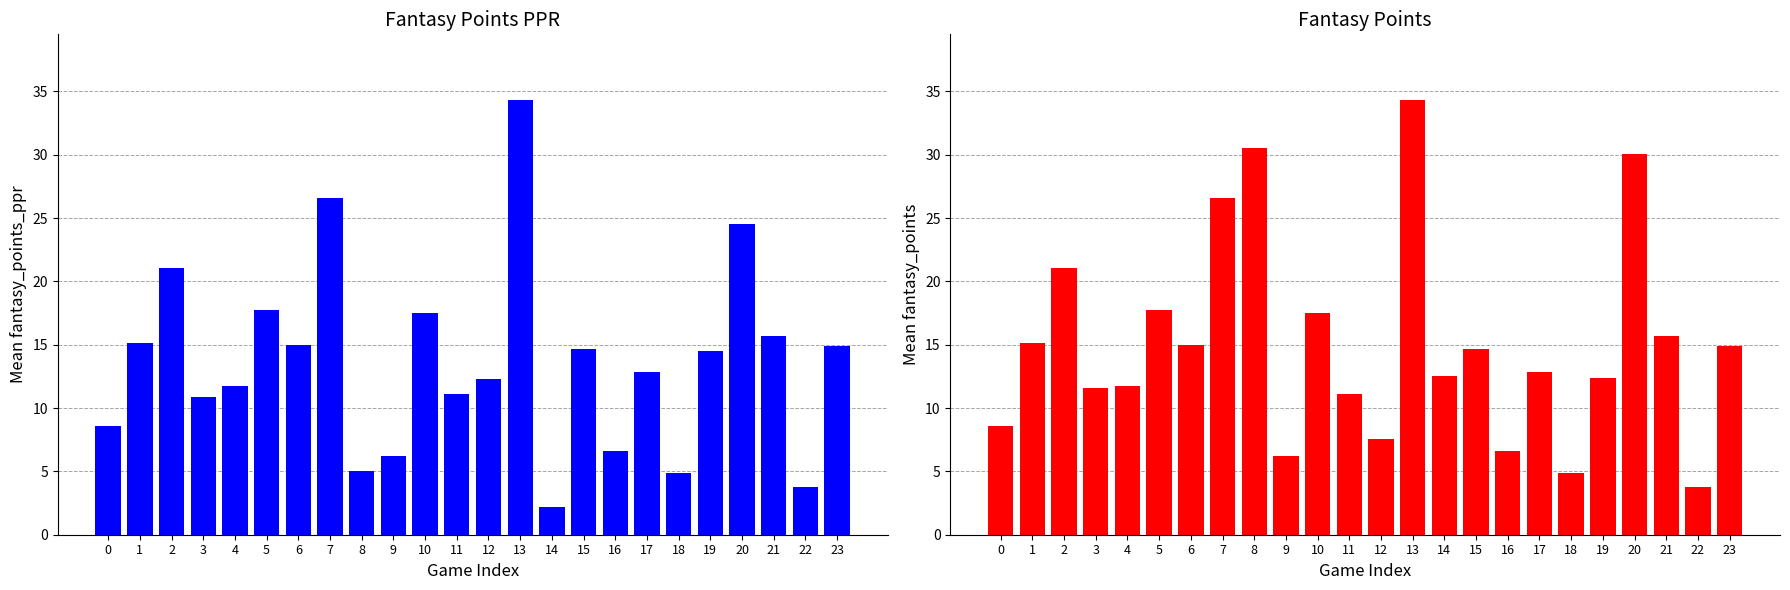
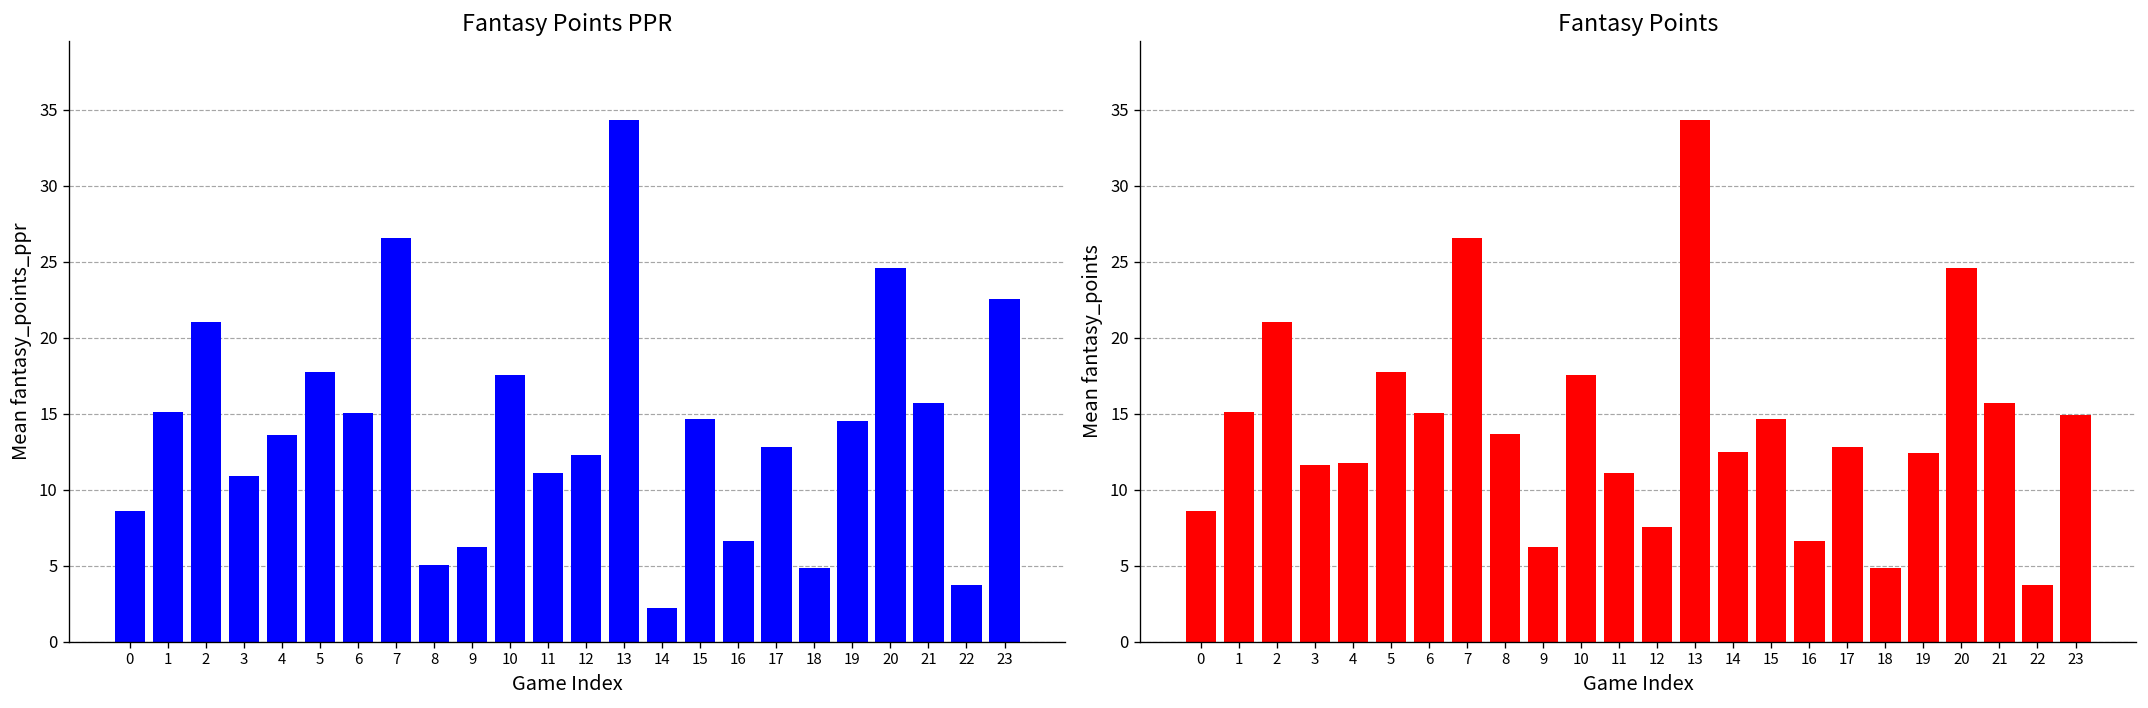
Fantasy Points PPR, 4: 11.8 -> 13.6
Fantasy Points PPR, 23: 14.9 -> 22.5
Fantasy Points, 8: 30.6 -> 13.7
Fantasy Points, 20: 30.1 -> 24.6
